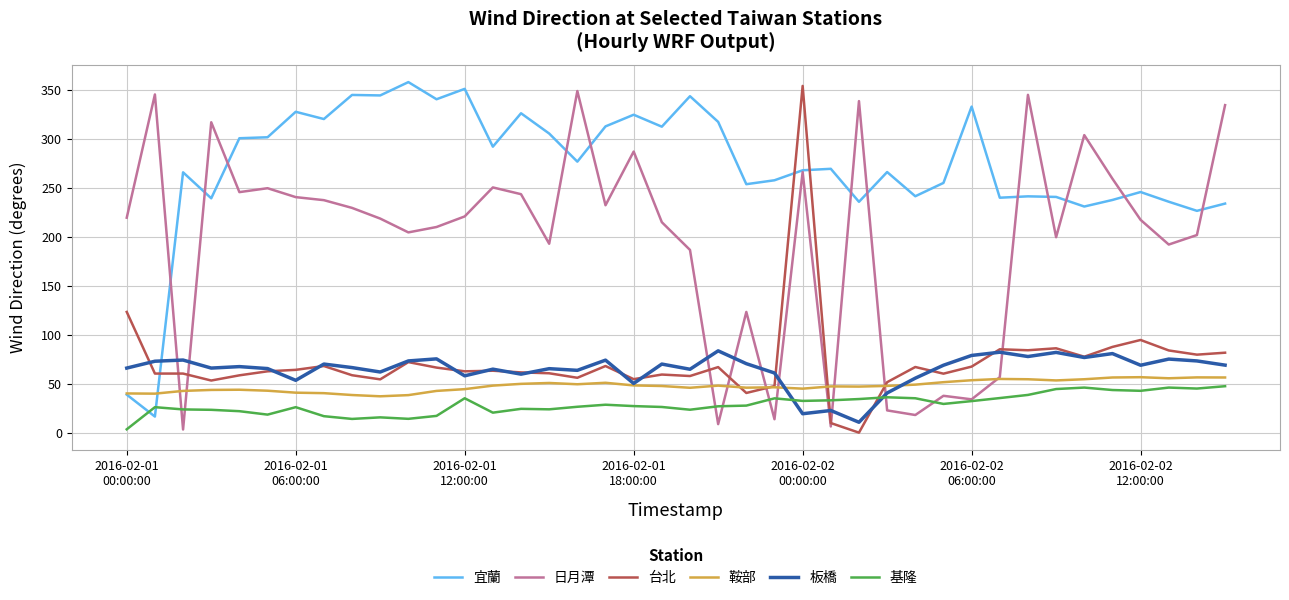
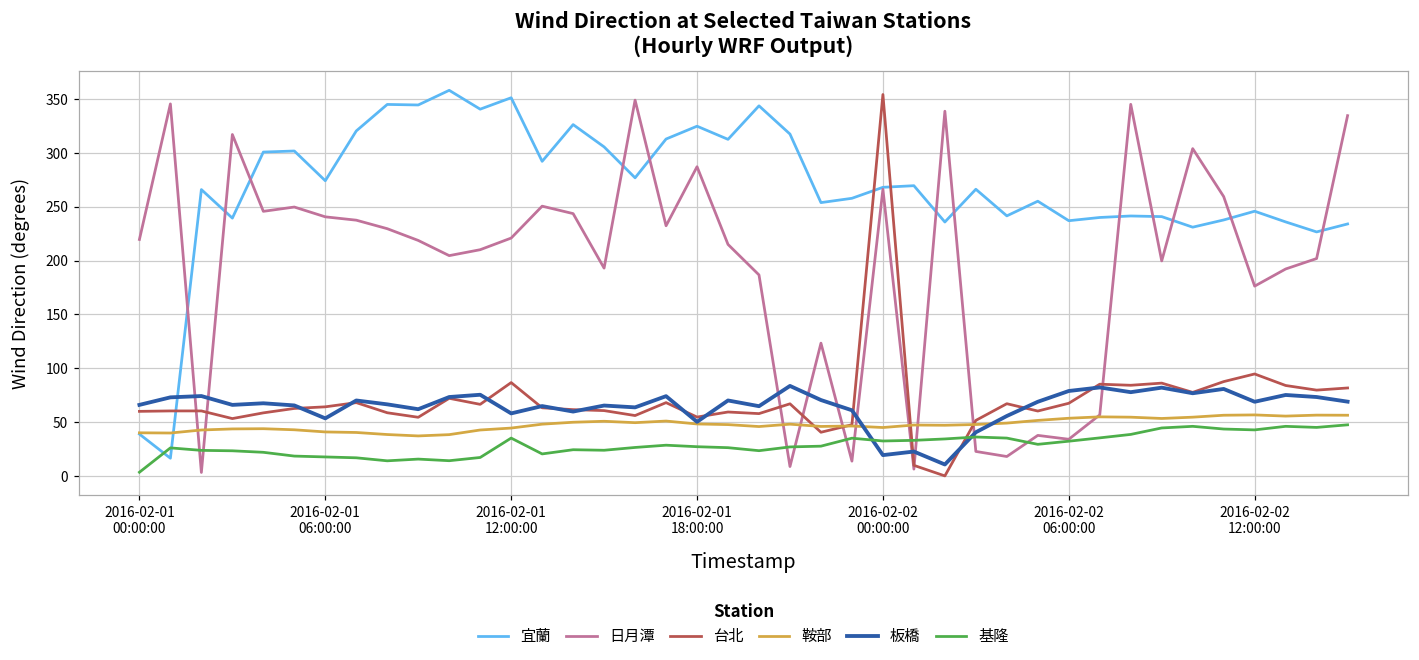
台北, 2016-02-01 00:00:00: 120 -> 60
宜蘭, 2016-02-01 06:00:00: 330 -> 270
基隆, 2016-02-01 06:00:00: 30 -> 20
台北, 2016-02-01 12:00:00: 60 -> 90
宜蘭, 2016-02-02 06:00:00: 330 -> 240
日月潭, 2016-02-02 12:00:00: 220 -> 180
